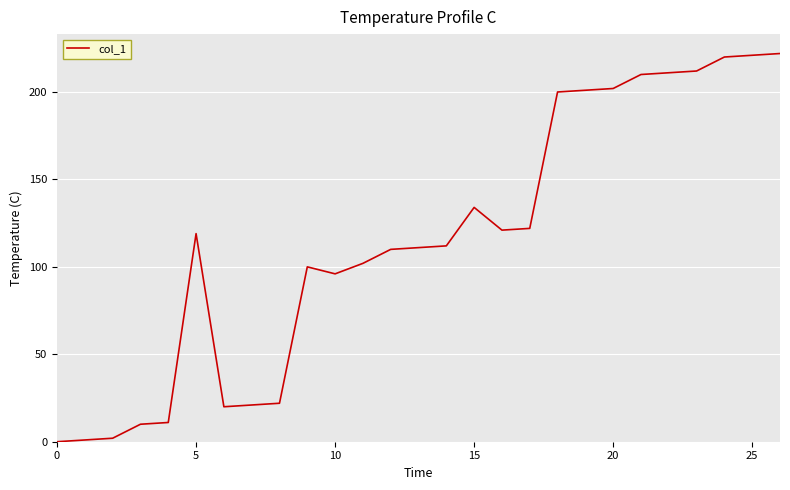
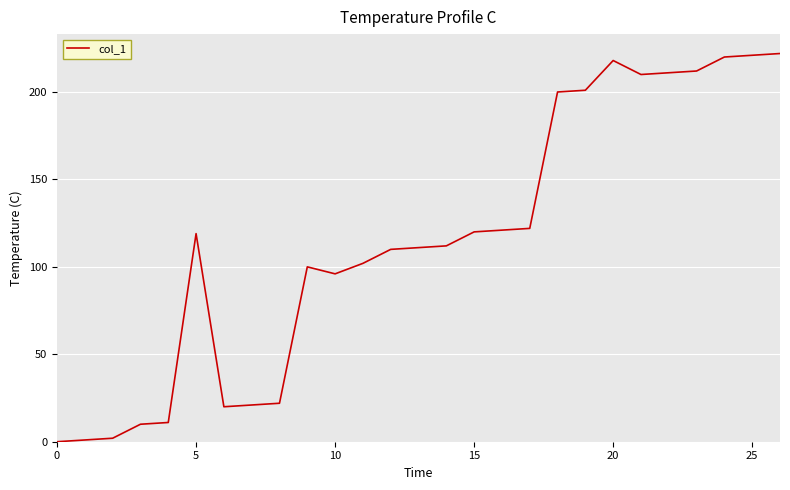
15: 134 -> 120
20: 202 -> 218
